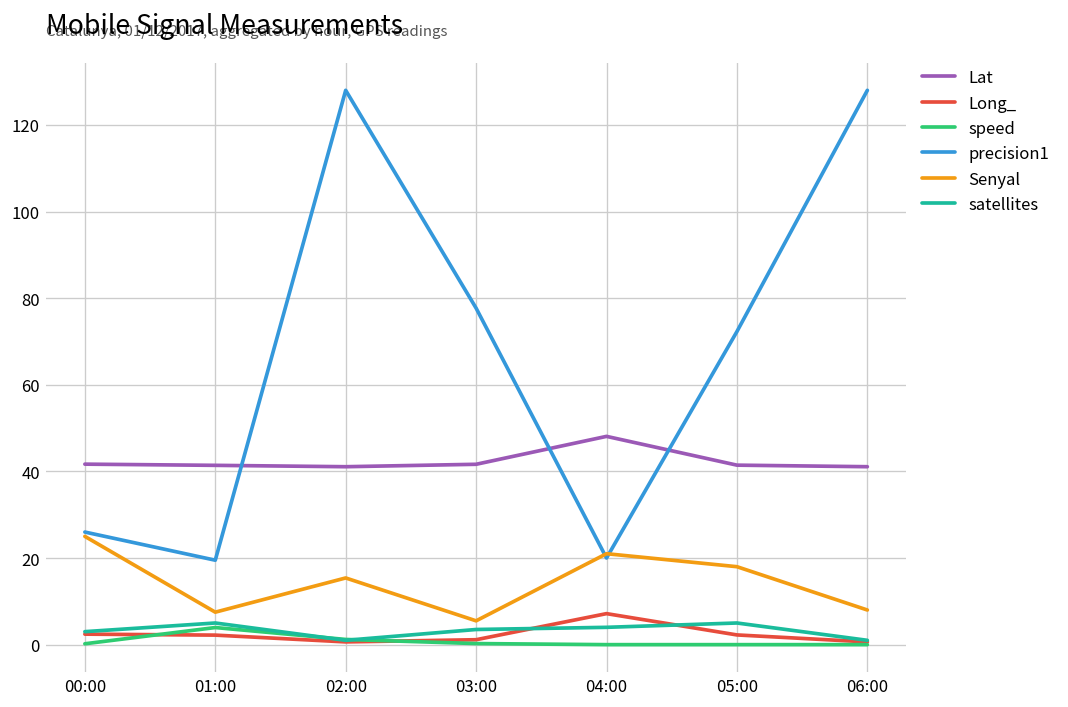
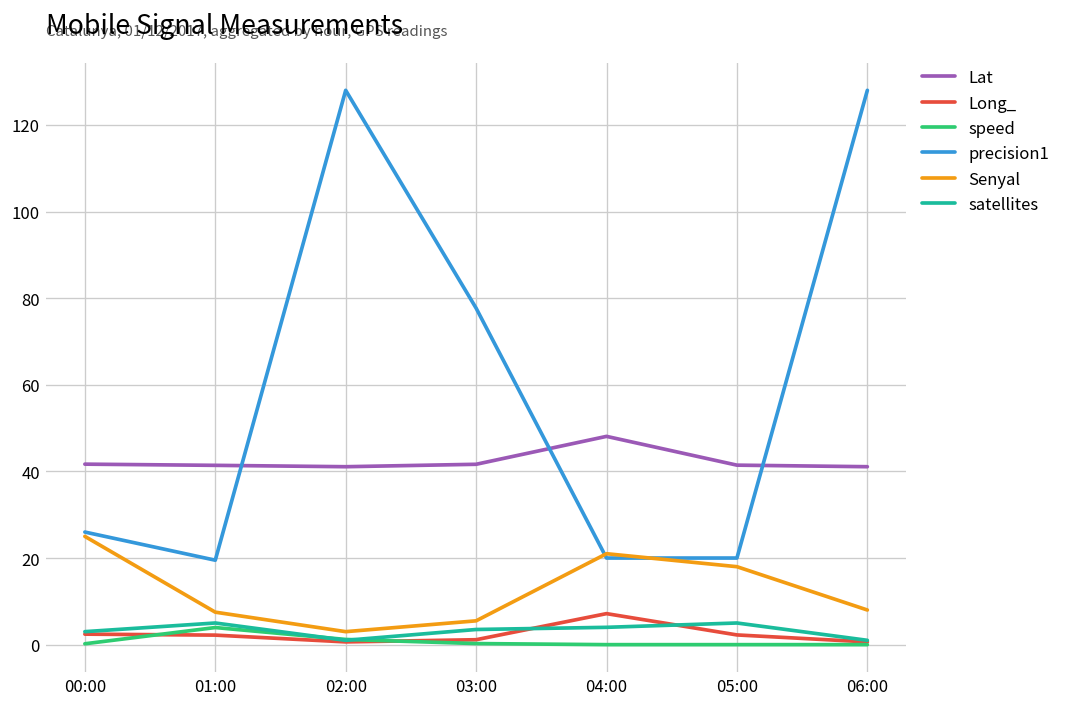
Senyal, 02:00: 15 -> 3
precision1, 05:00: 72 -> 20
